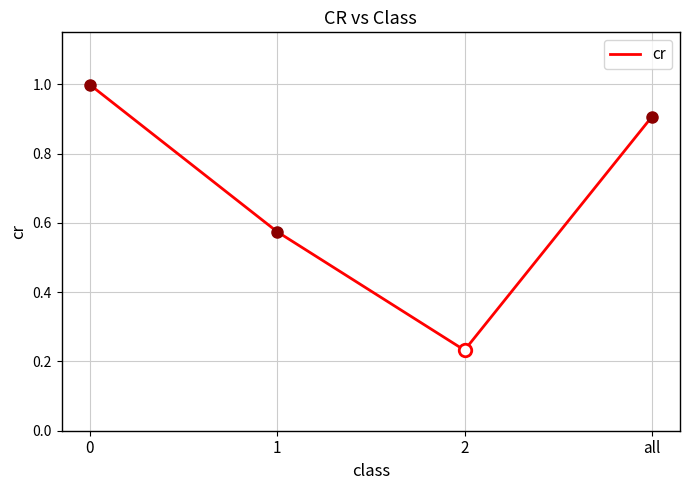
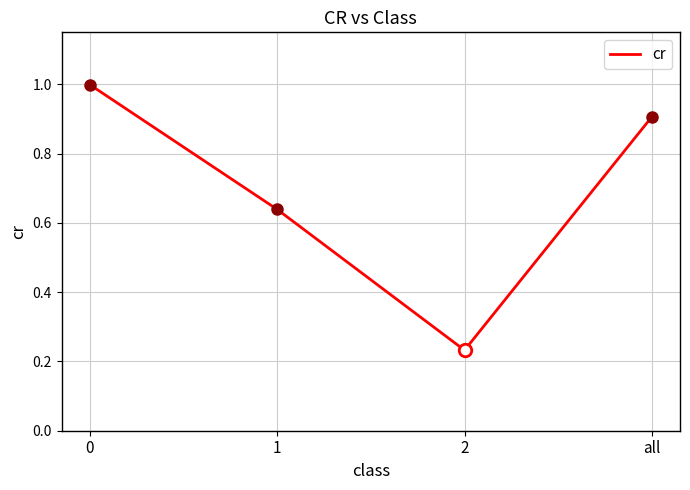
cr, 1: 0.57 -> 0.64
